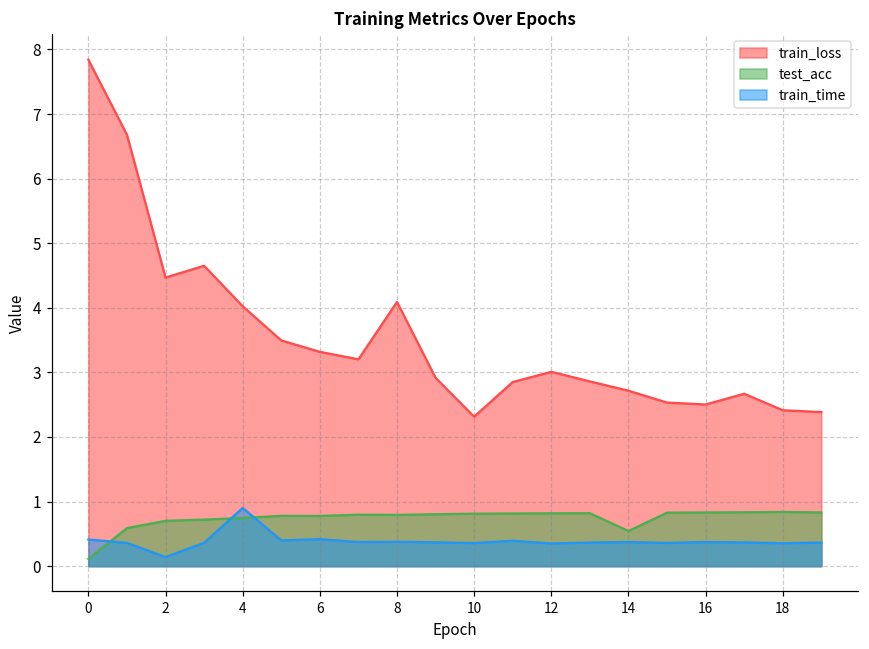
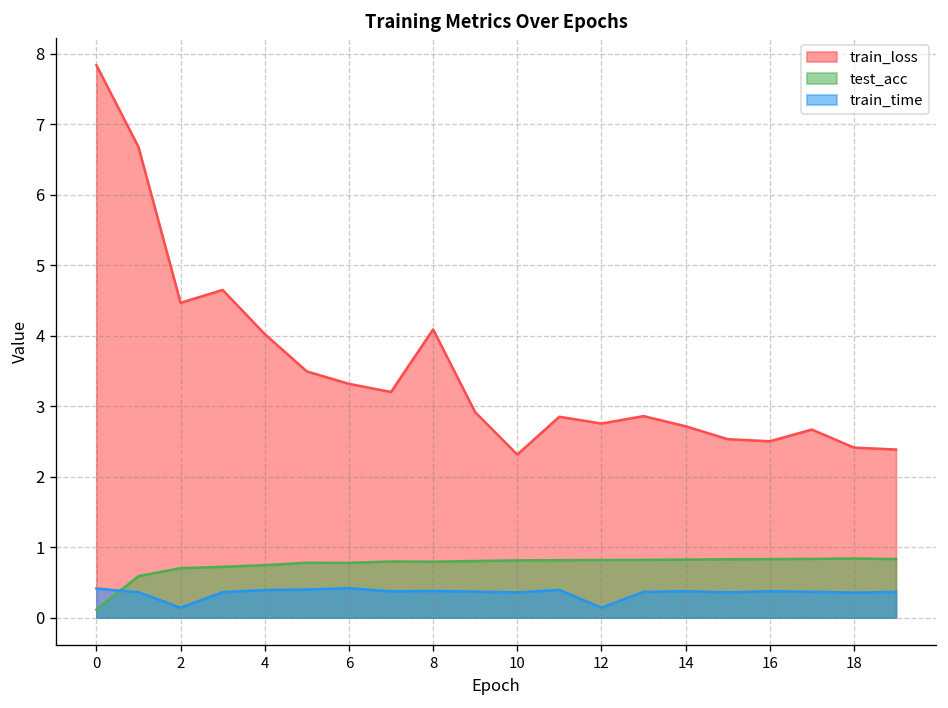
train_time, 4: 0.9 -> 0.4
train_loss, 12: 3.0 -> 2.8
train_time, 12: 0.4 -> 0.1
test_acc, 14: 0.5 -> 0.8
